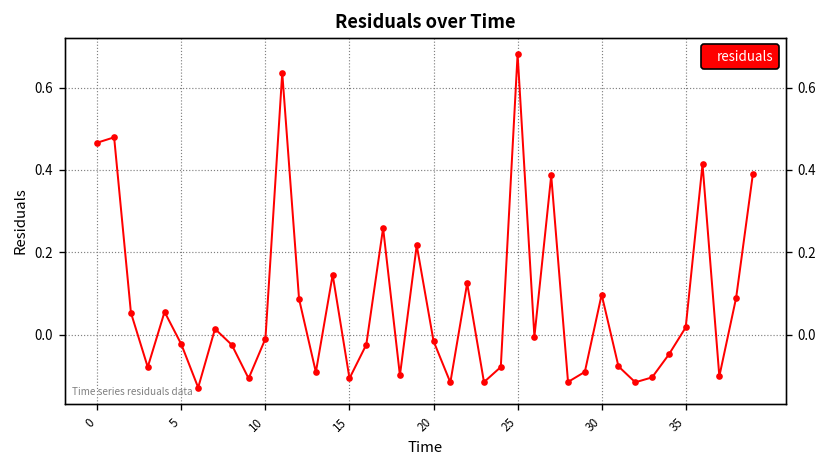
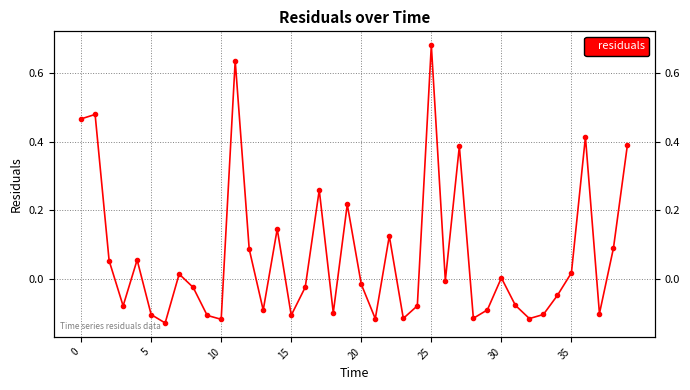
5: -0.02 -> -0.10
10: -0.01 -> -0.12
30: 0.10 -> 0.00
